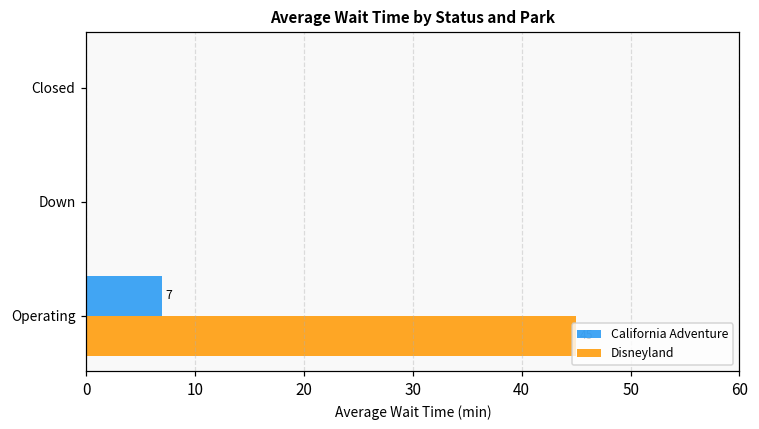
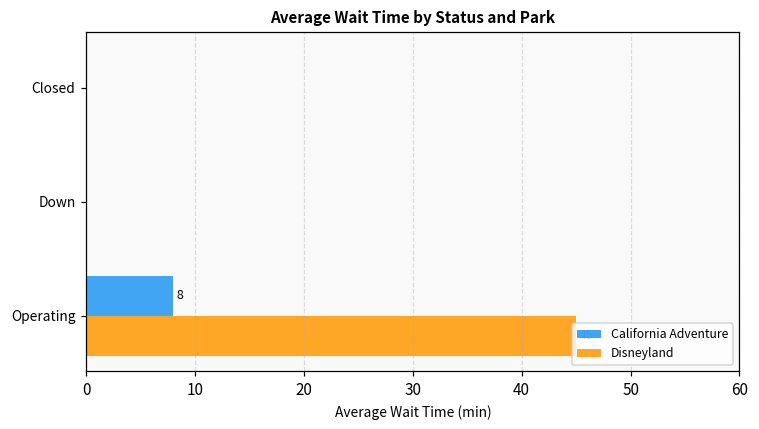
California Adventure, Operating: 7 -> 8
